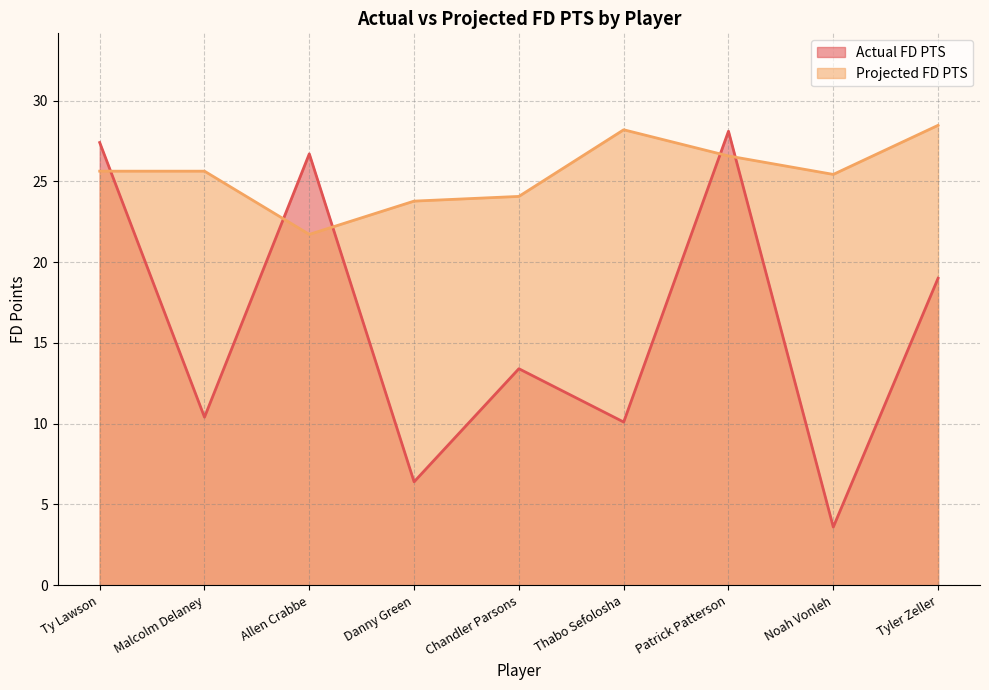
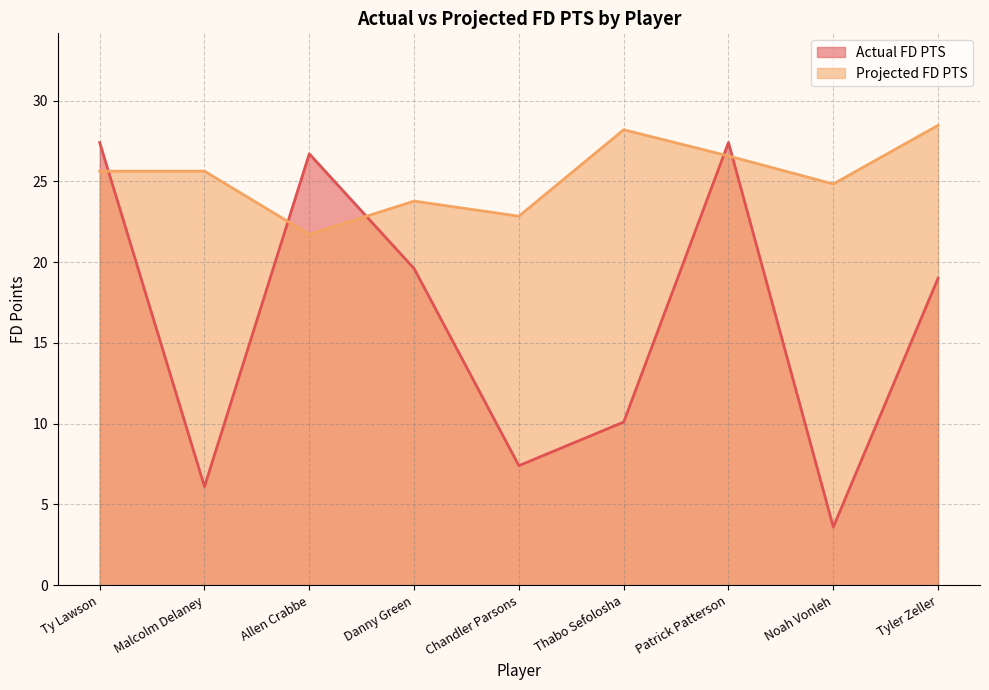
Actual FD PTS, Malcolm Delaney: 10.4 -> 6.1
Actual FD PTS, Danny Green: 6.4 -> 19.6
Actual FD PTS, Chandler Parsons: 13.4 -> 7.4
Projected FD PTS, Chandler Parsons: 24.1 -> 22.8
Actual FD PTS, Patrick Patterson: 28.1 -> 27.4
Projected FD PTS, Noah Vonleh: 25.4 -> 24.8
